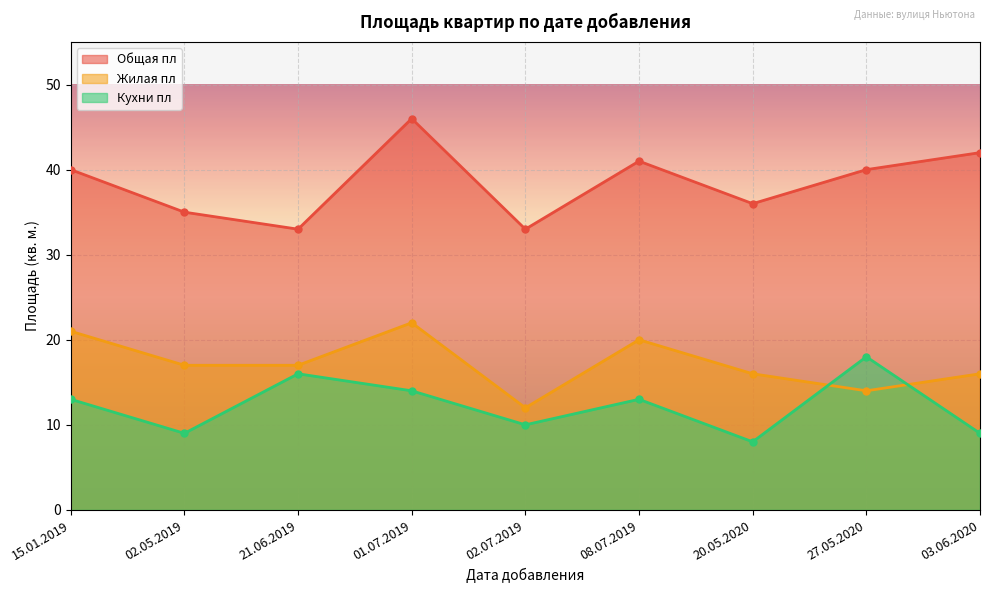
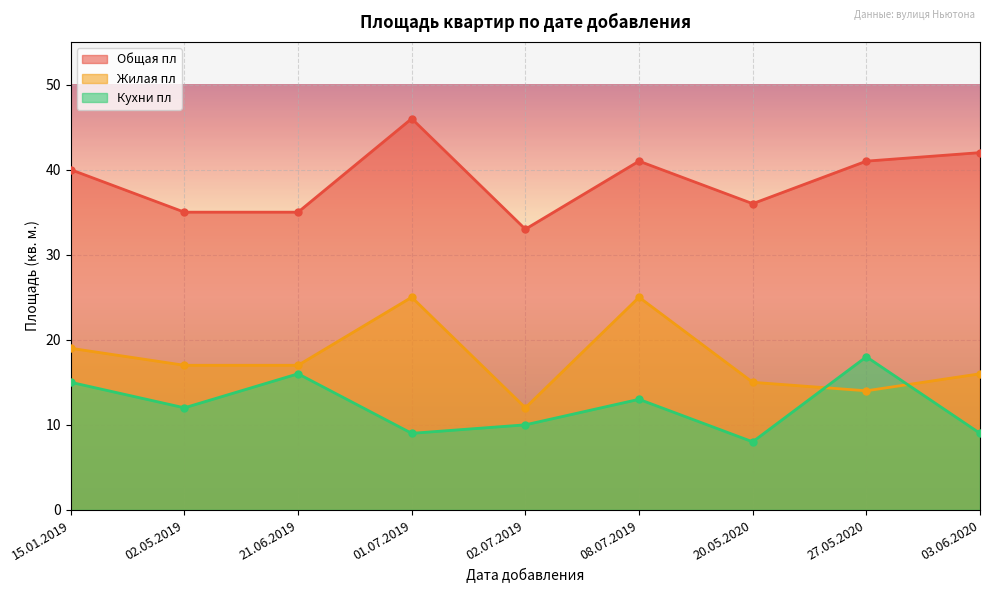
Жилая пл, 15.01.2019: 21 -> 19
Кухни пл, 15.01.2019: 13 -> 15
Кухни пл, 02.05.2019: 9 -> 12
Общая пл, 21.06.2019: 33 -> 35
Жилая пл, 01.07.2019: 22 -> 25
Кухни пл, 01.07.2019: 14 -> 9
Жилая пл, 08.07.2019: 20 -> 25
Жилая пл, 20.05.2020: 16 -> 15
Общая пл, 27.05.2020: 40 -> 41
